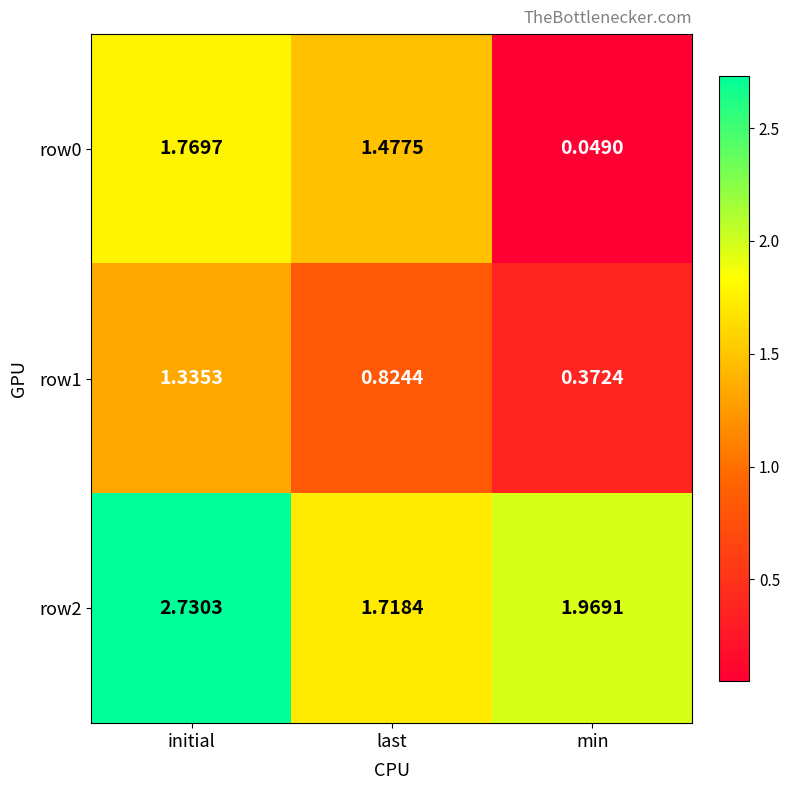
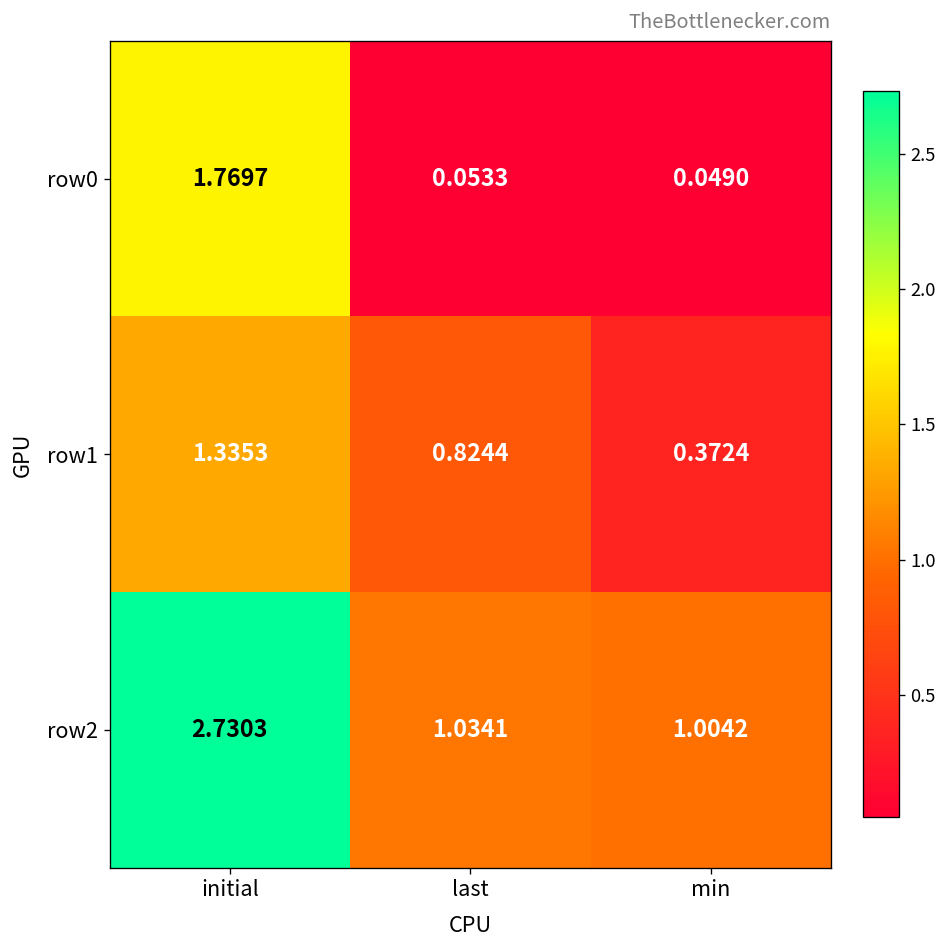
row0, last: 1.4775 -> 0.0533
row2, last: 1.7184 -> 1.0341
row2, min: 1.9691 -> 1.0042
